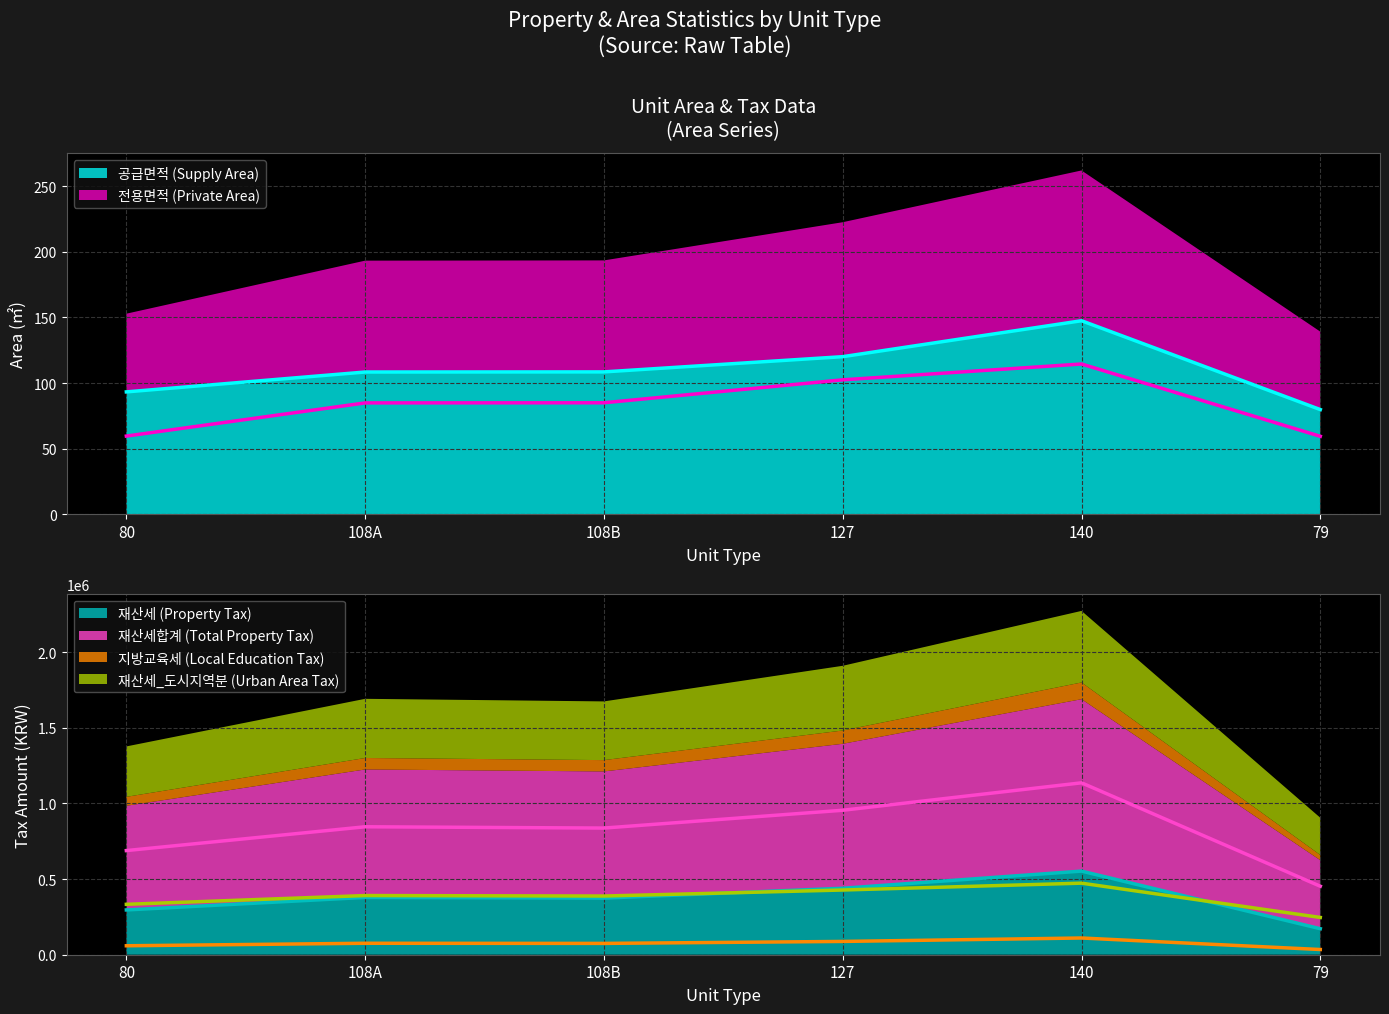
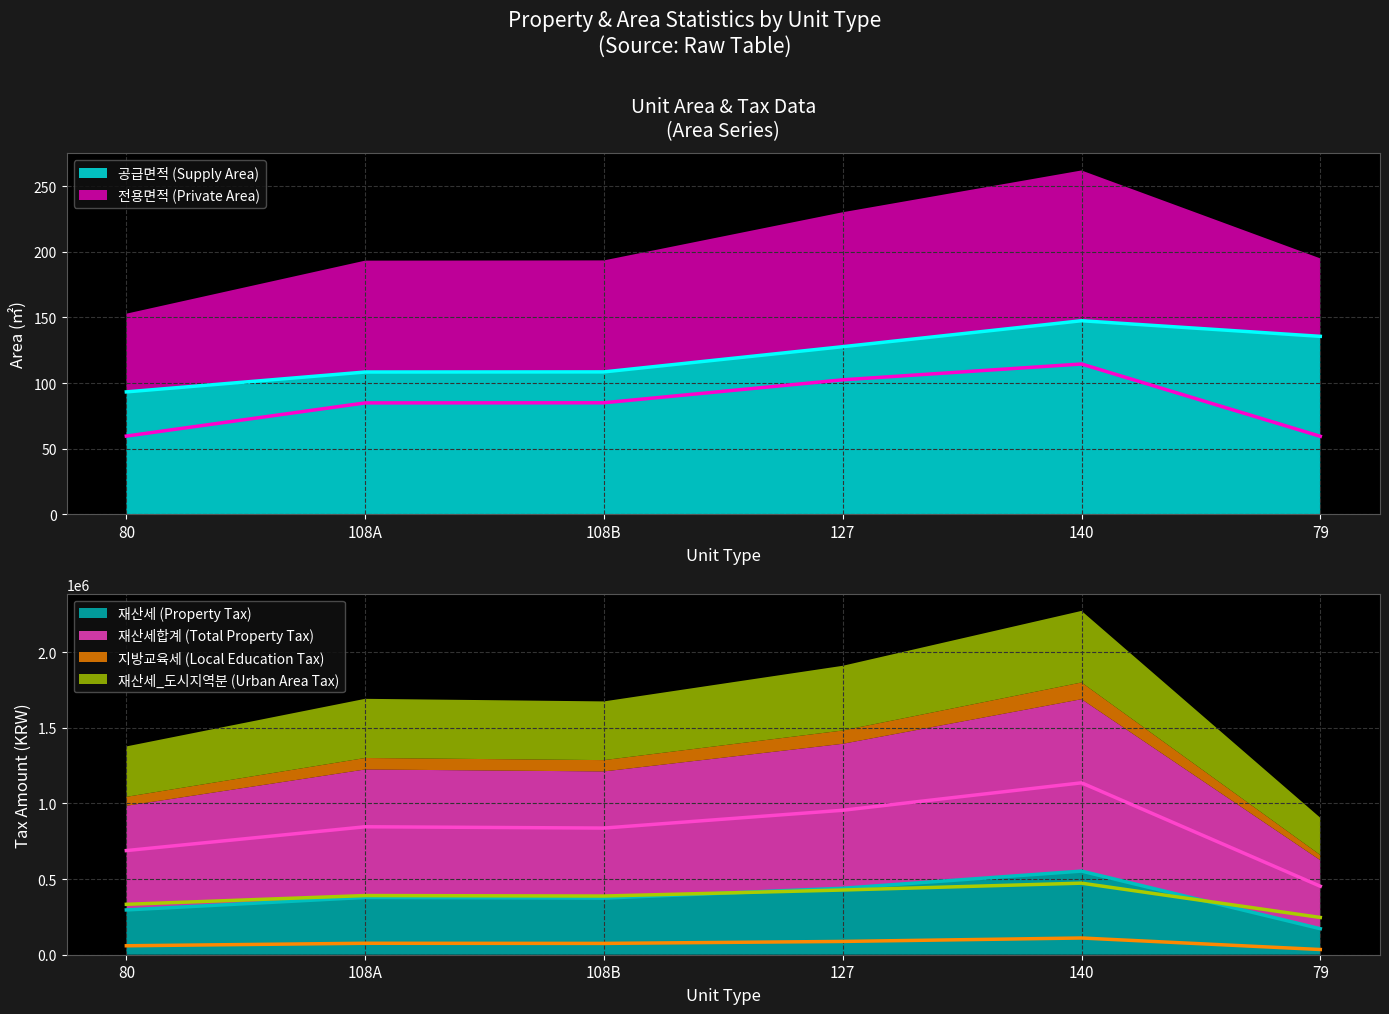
Unit Area & Tax Data (Area Series), 공급면적 (Supply Area), 127: 120 -> 128
Unit Area & Tax Data (Area Series), 공급면적 (Supply Area), 79: 80 -> 136
